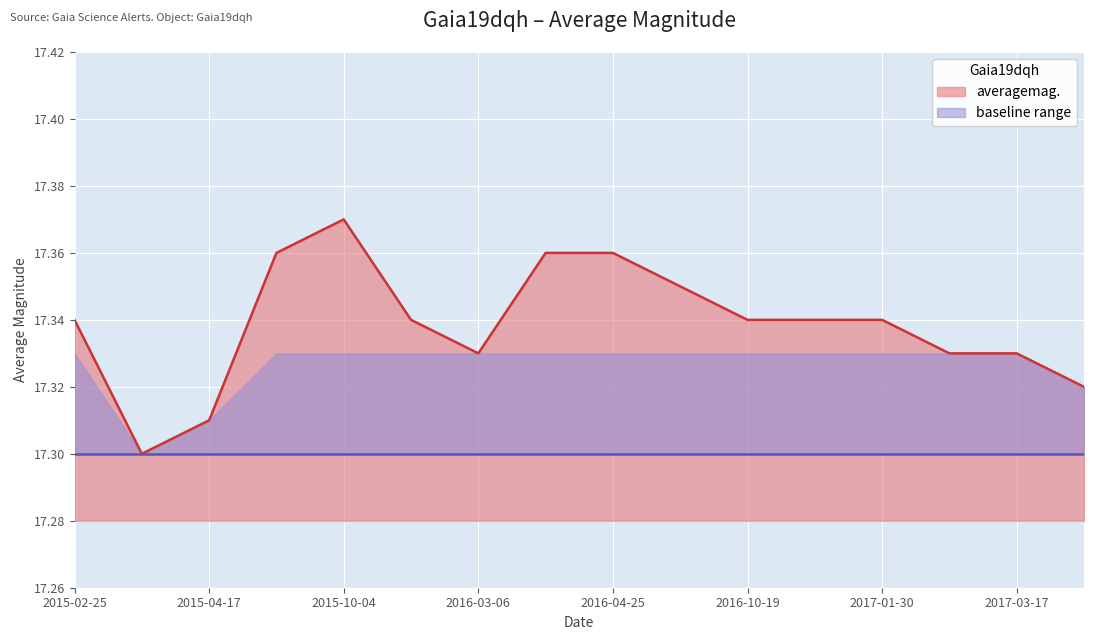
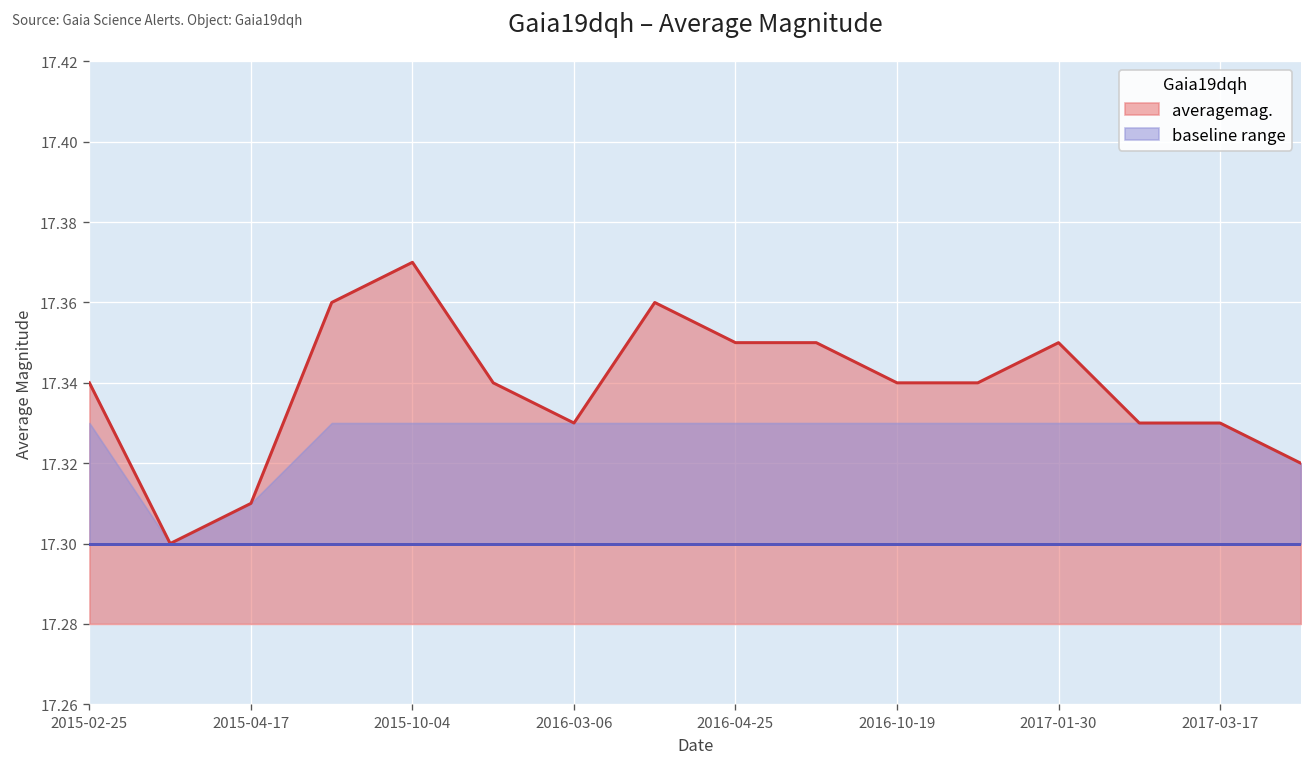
averagemag., 2016-04-25: 17.36 -> 17.35
averagemag., 2017-01-30: 17.34 -> 17.35
